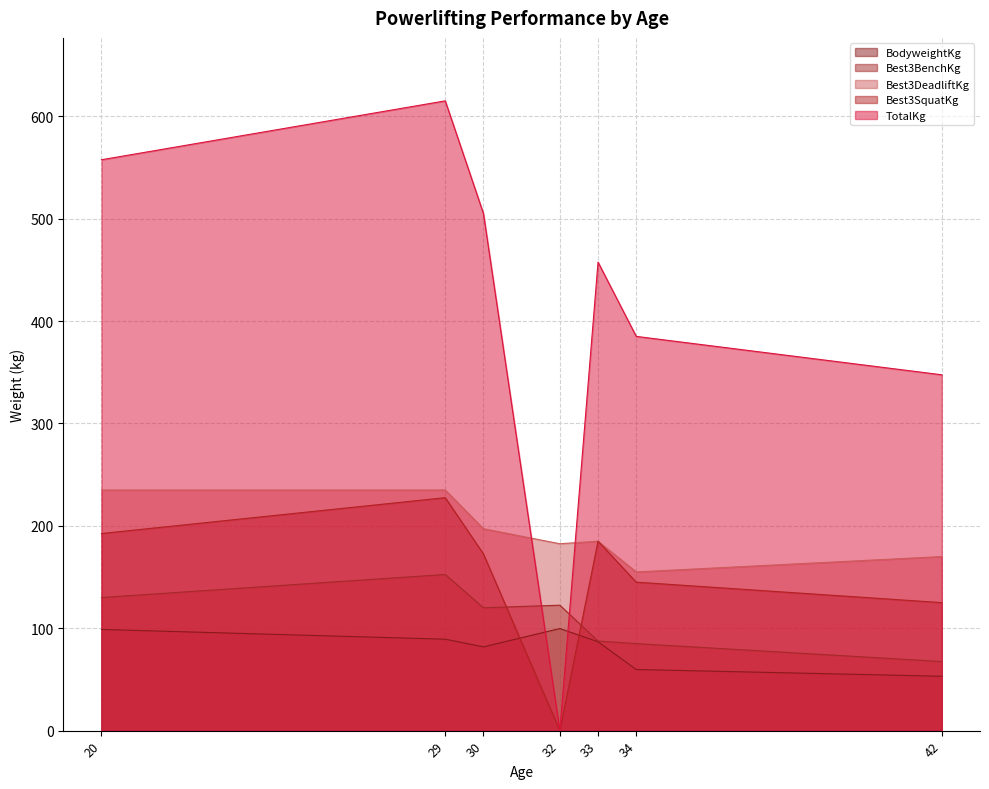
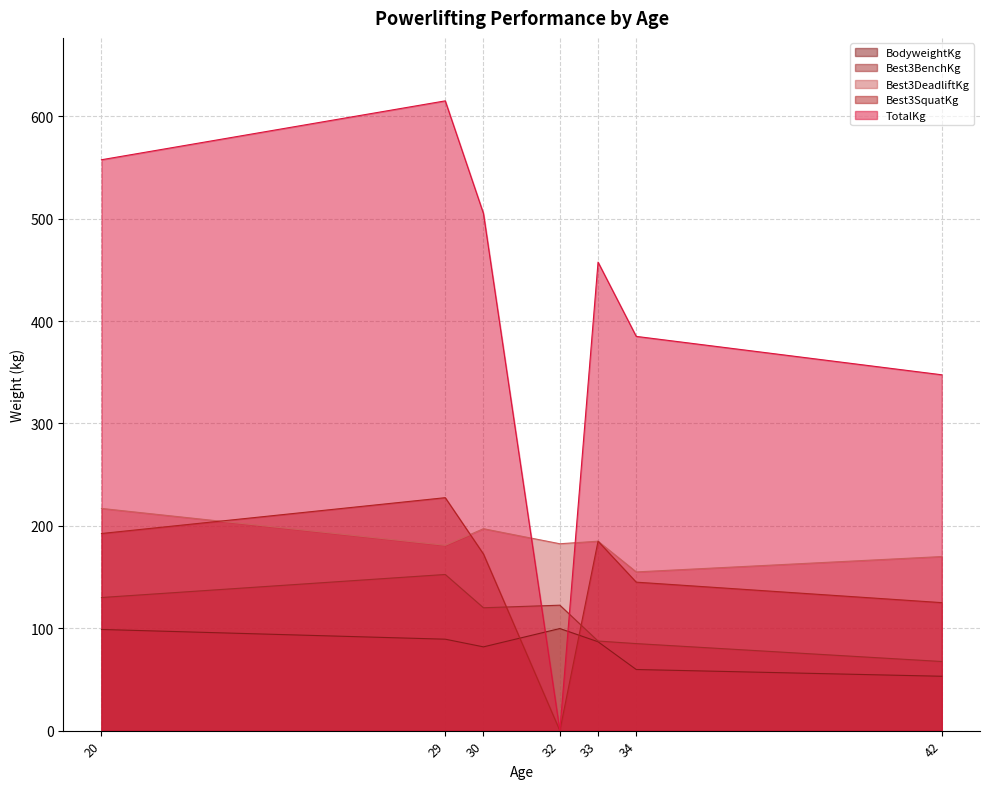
Best3DeadliftKg, 20: 235 -> 217
Best3DeadliftKg, 29: 235 -> 181
